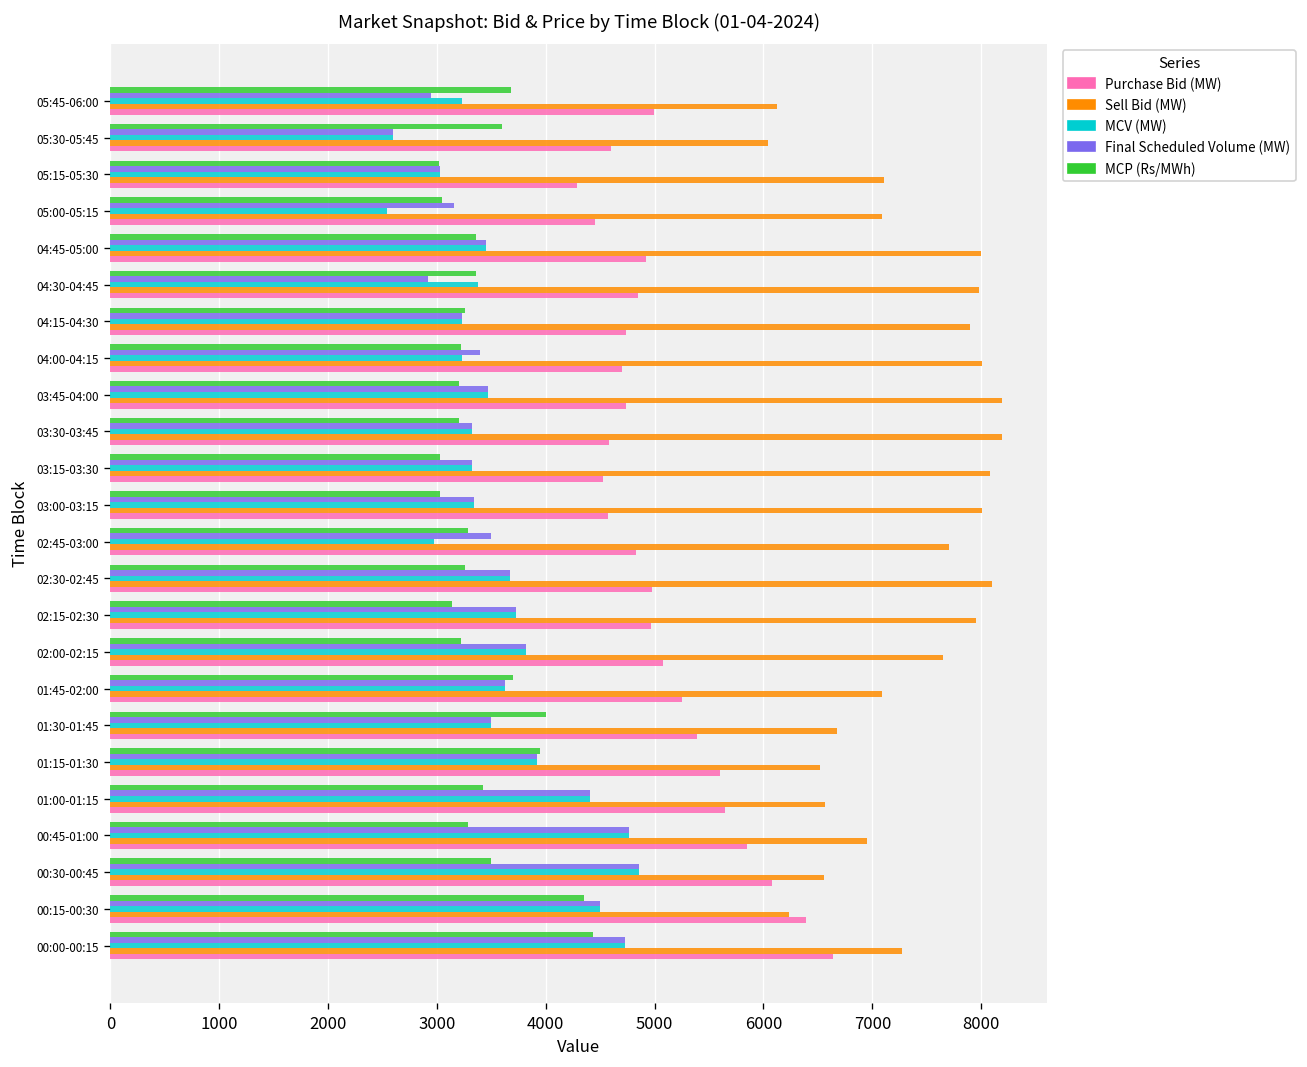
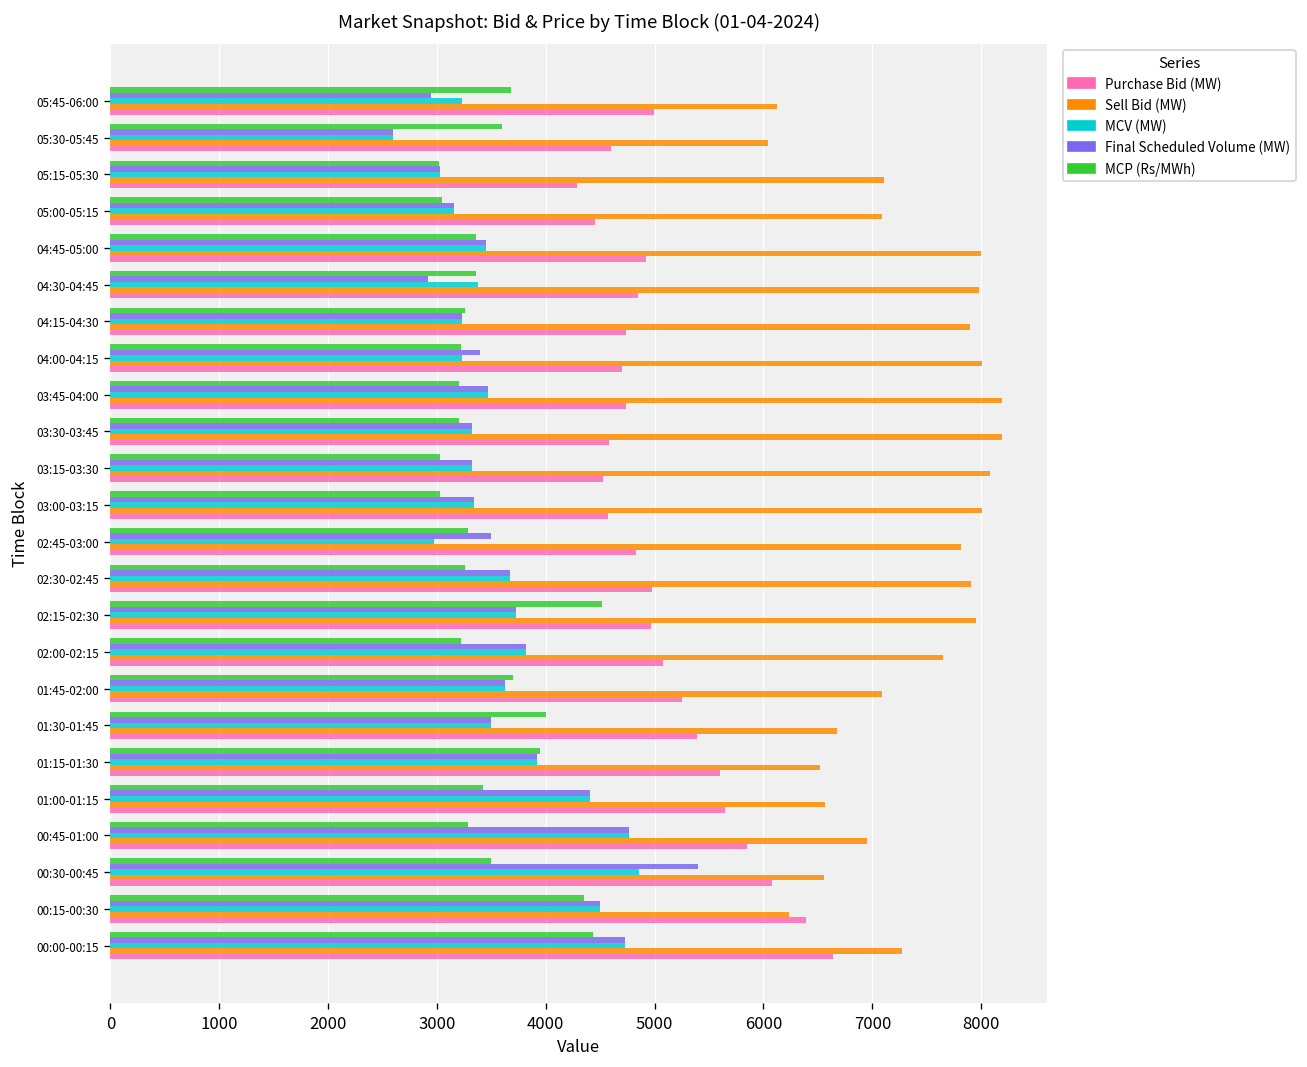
MCV (MW), 05:00-05:15: 2500 -> 3200
Sell Bid (MW), 02:45-03:00: 7700 -> 7800
Sell Bid (MW), 02:30-02:45: 8100 -> 7900
MCP (Rs/MWh), 02:15-02:30: 3100 -> 4500
Final Scheduled Volume (MW), 00:30-00:45: 4900 -> 5400
